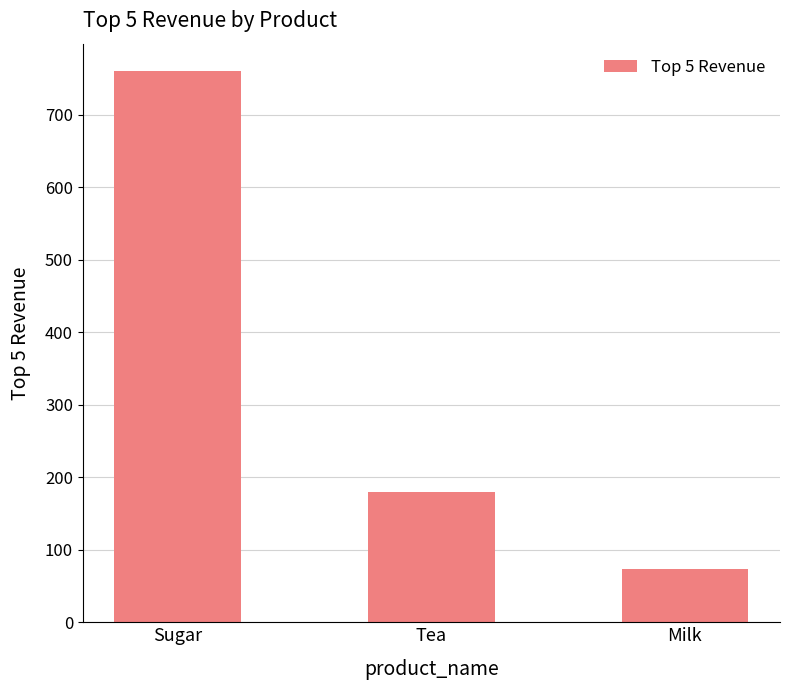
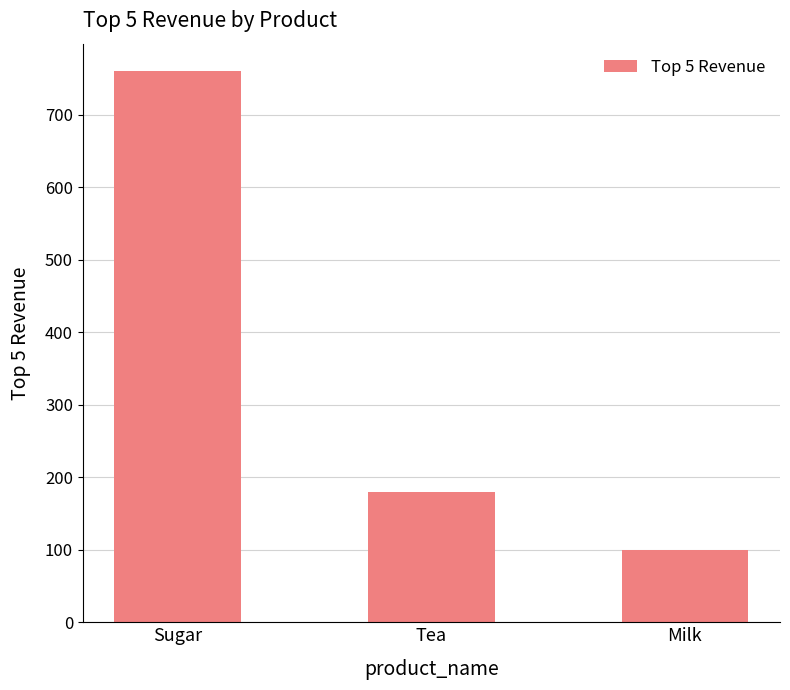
Milk: 70 -> 100
